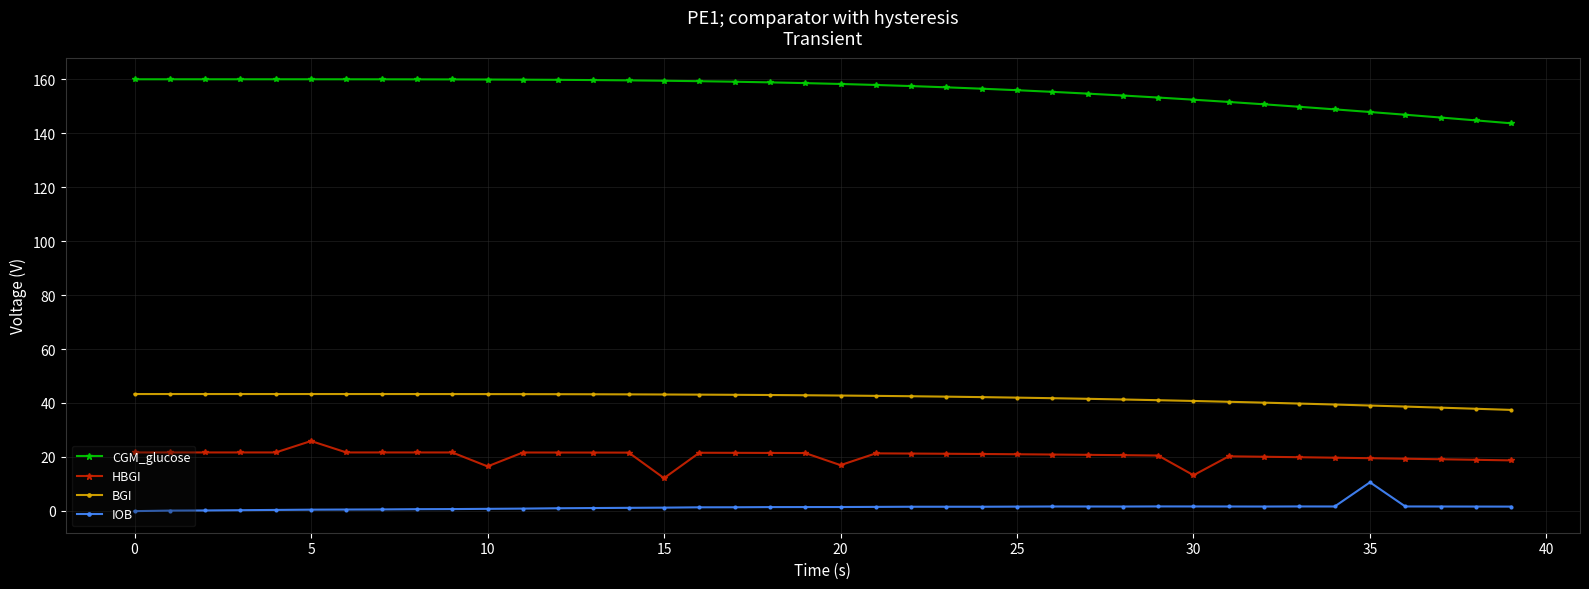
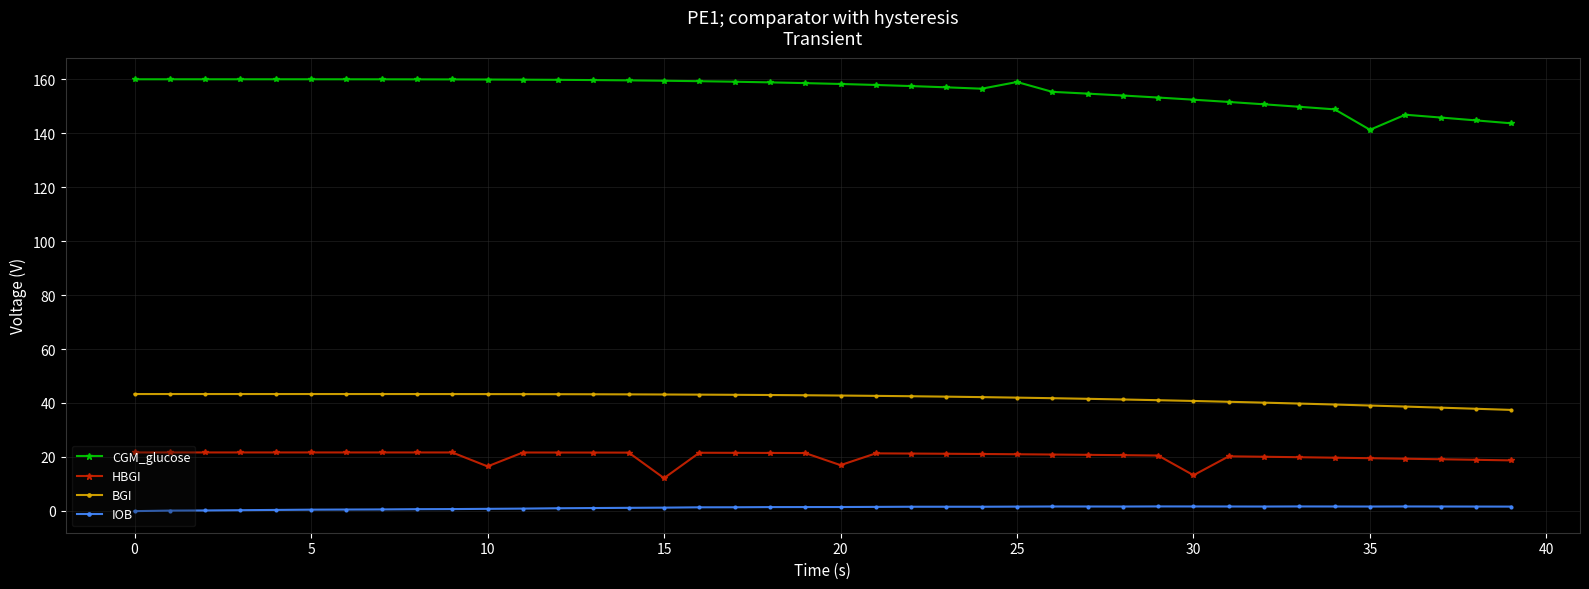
HBGI, 5: 26 -> 22
CGM_glucose, 25: 156 -> 159
CGM_glucose, 35: 148 -> 141
IOB, 35: 11 -> 2
